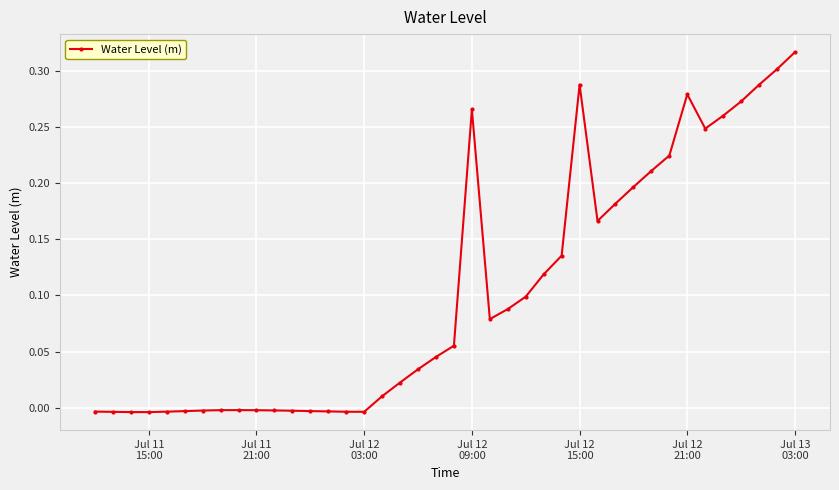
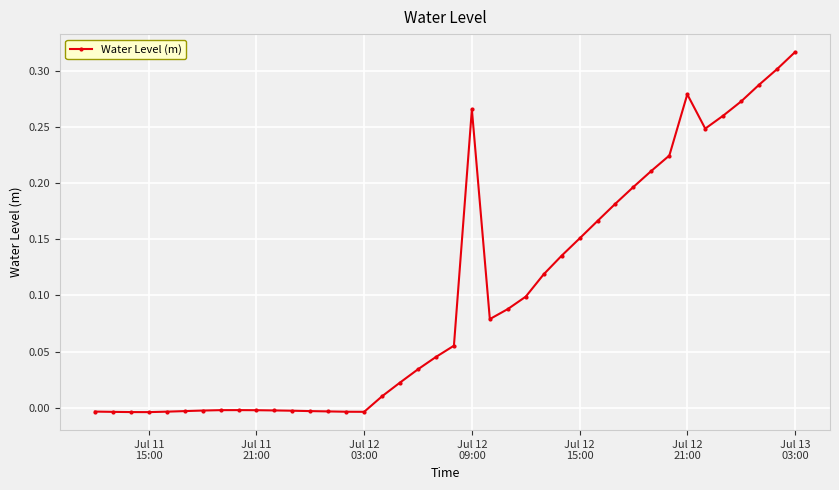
Jul 12 15:00: 0.288 -> 0.151
